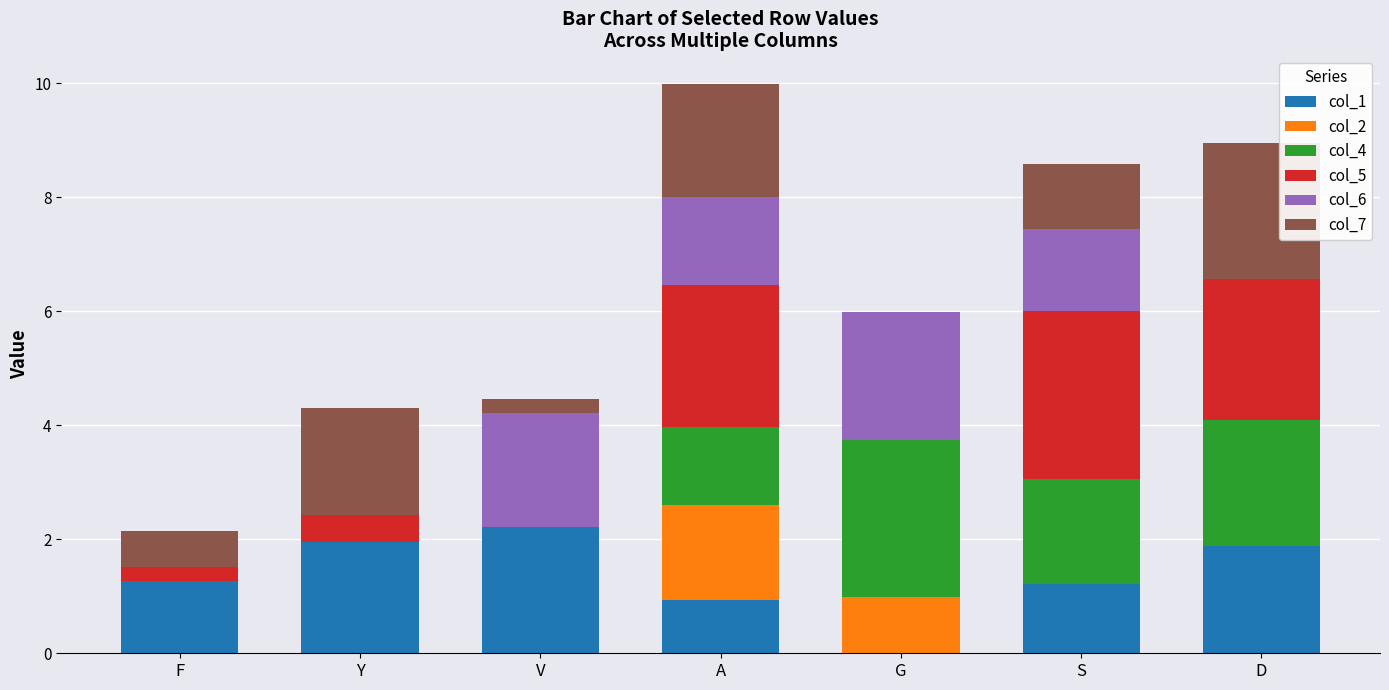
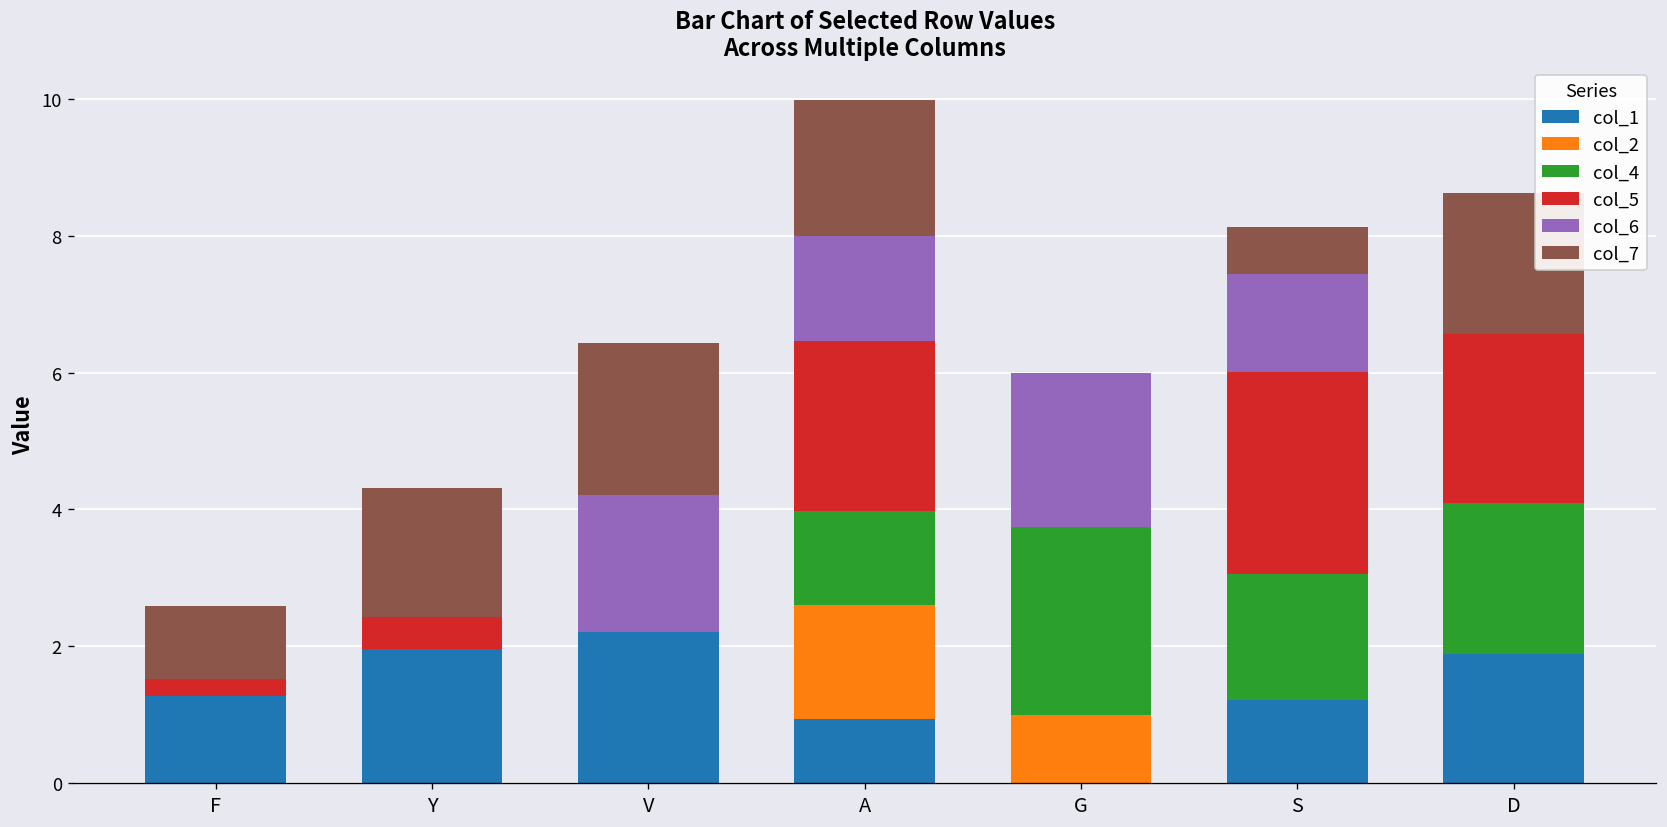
col_7, F: 0.6 -> 1.1
col_7, V: 0.2 -> 2.2
col_7, S: 1.1 -> 0.7
col_7, D: 2.4 -> 2.1
